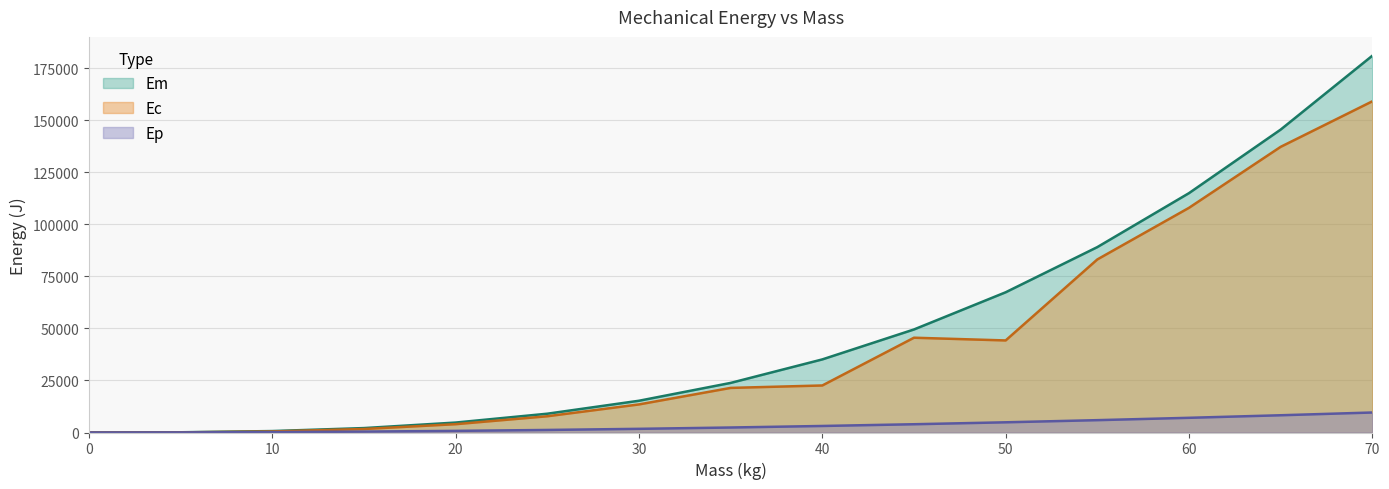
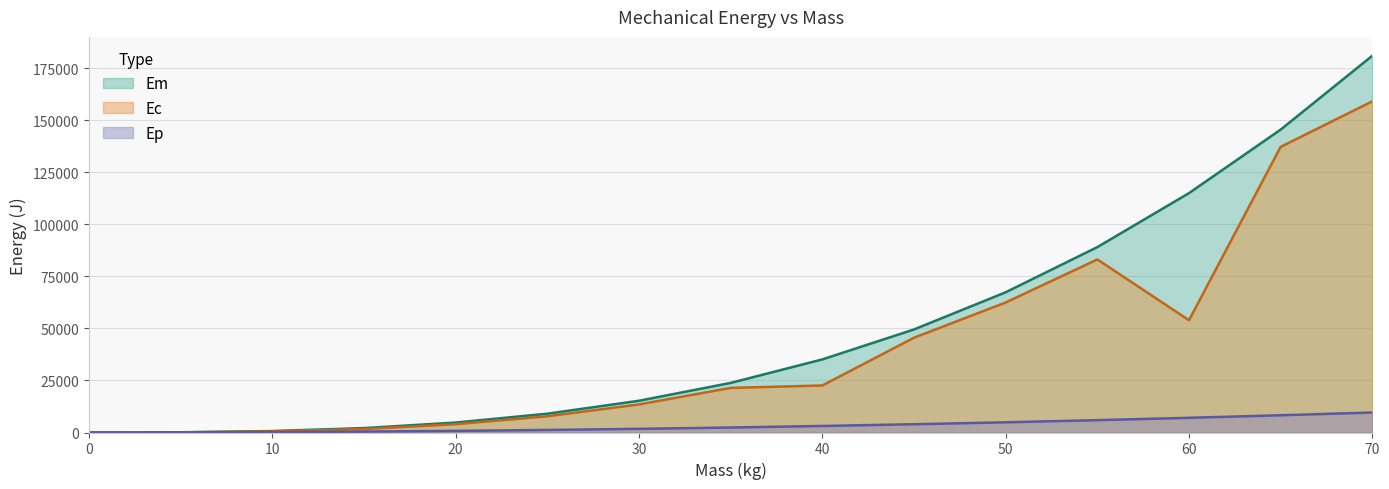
Ec, 50: 44000 -> 63000
Ec, 60: 108000 -> 54000
